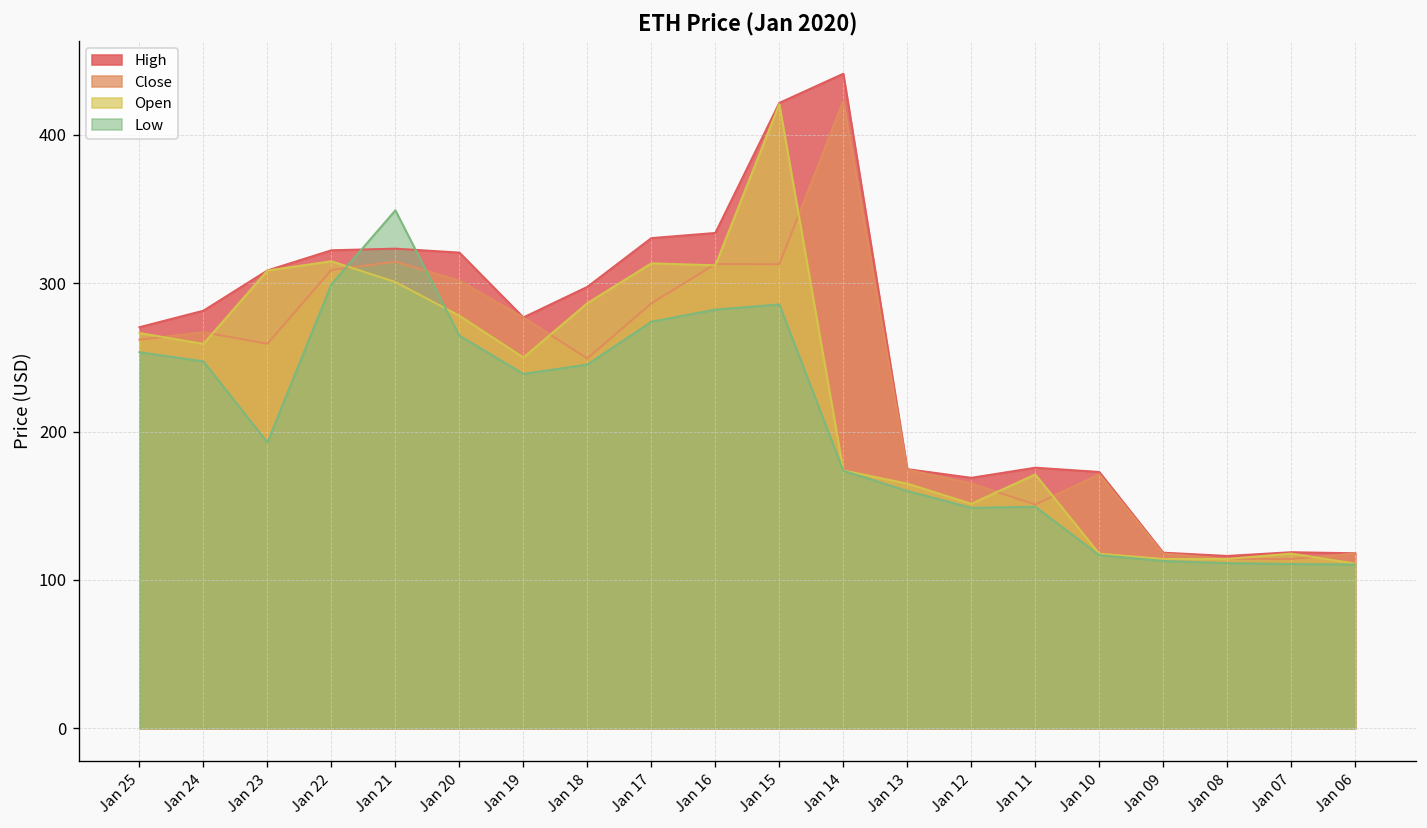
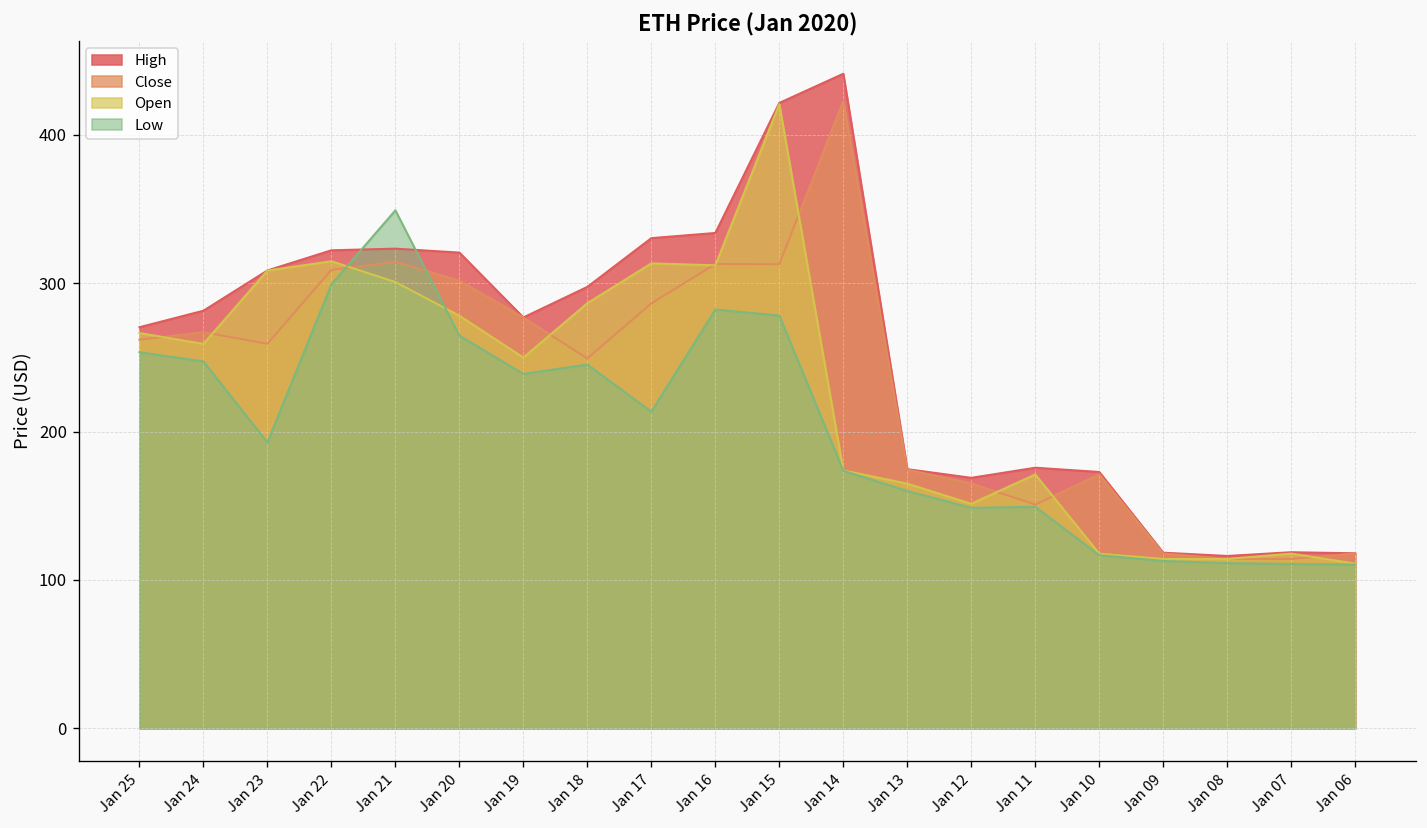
Low, Jan 17: 274 -> 213
Low, Jan 15: 286 -> 278
